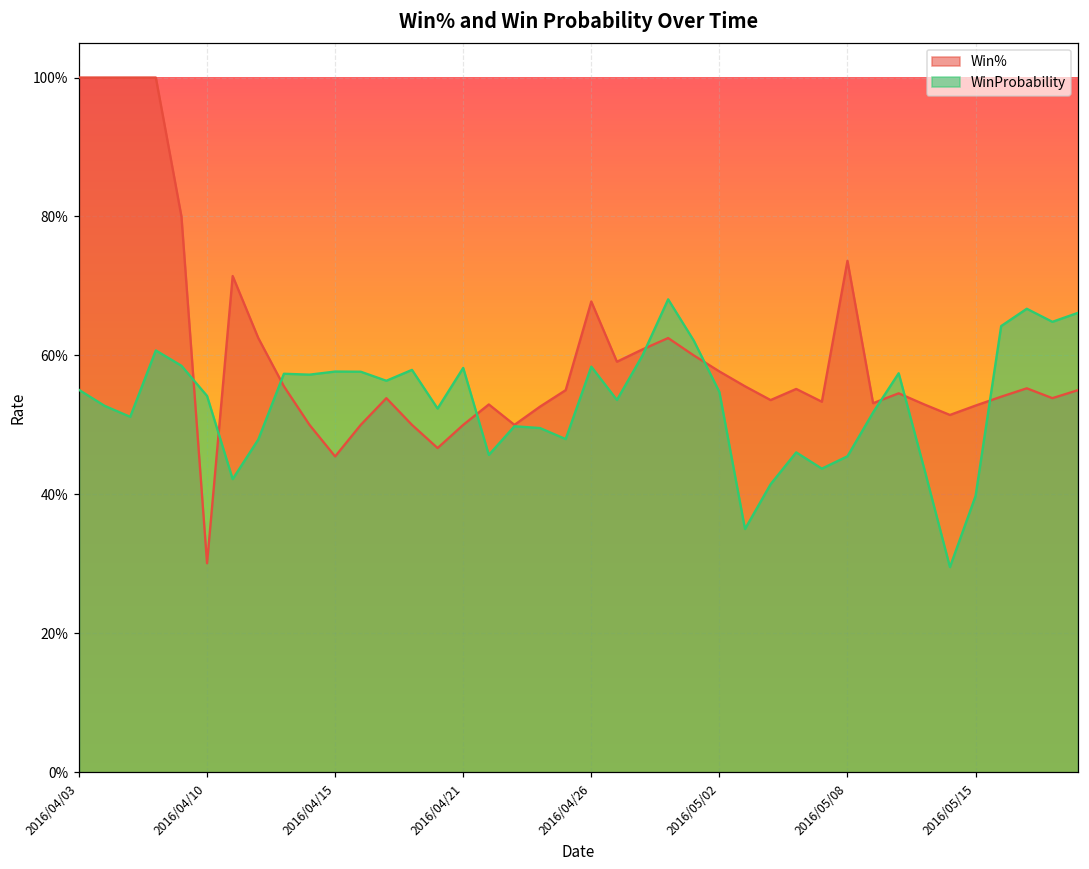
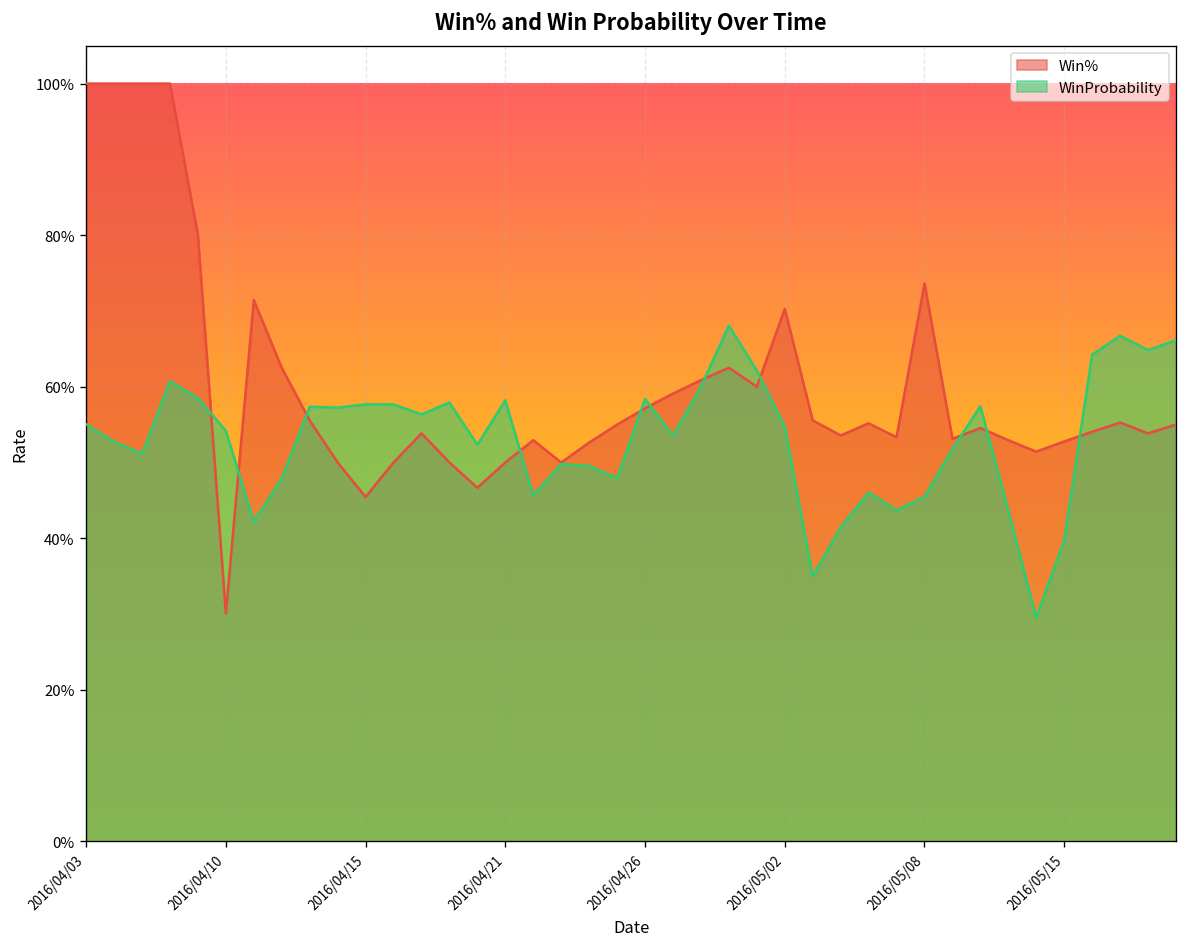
Win%, 2016/04/26: 68% -> 57%
Win%, 2016/05/02: 58% -> 70%
